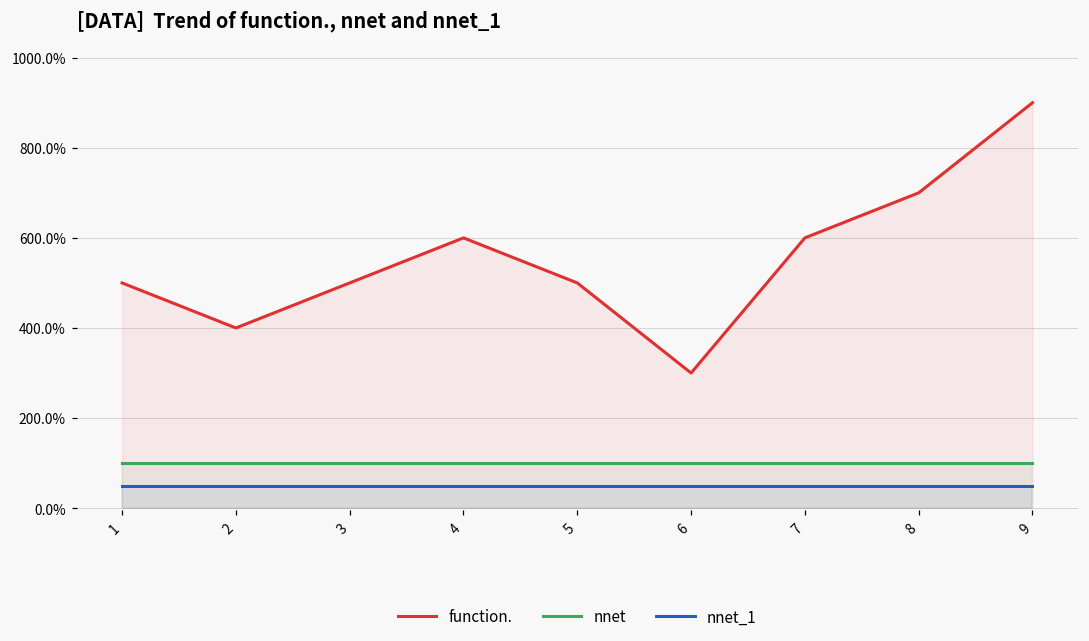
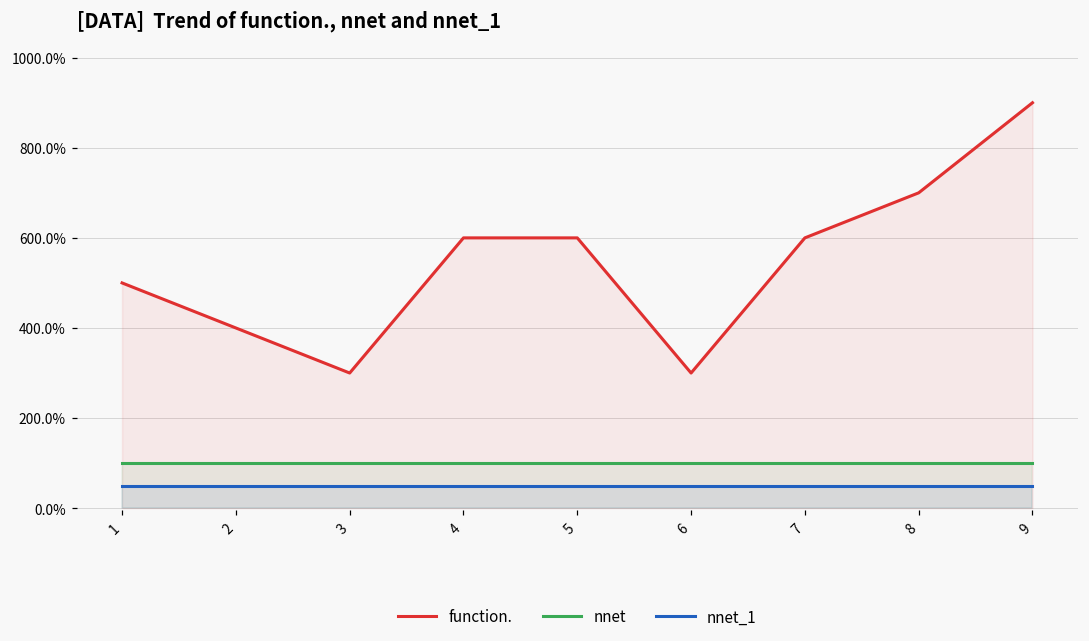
function., 3: 500% -> 300%
function., 5: 500% -> 600%
